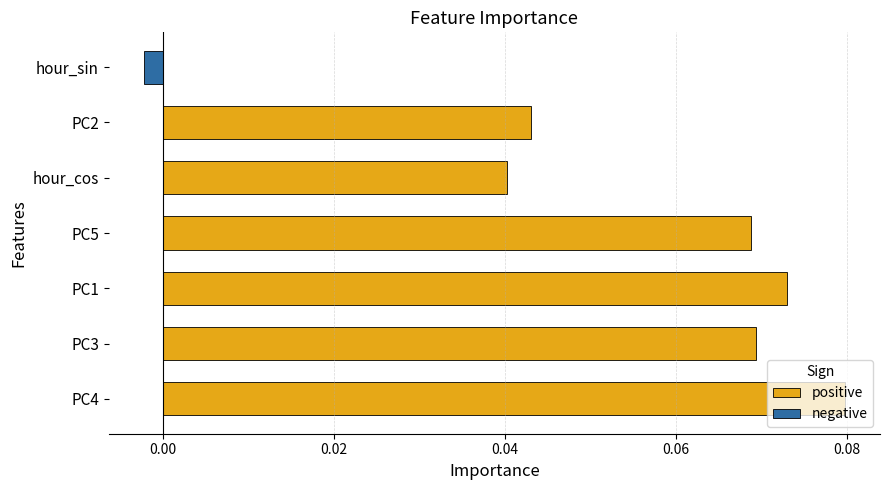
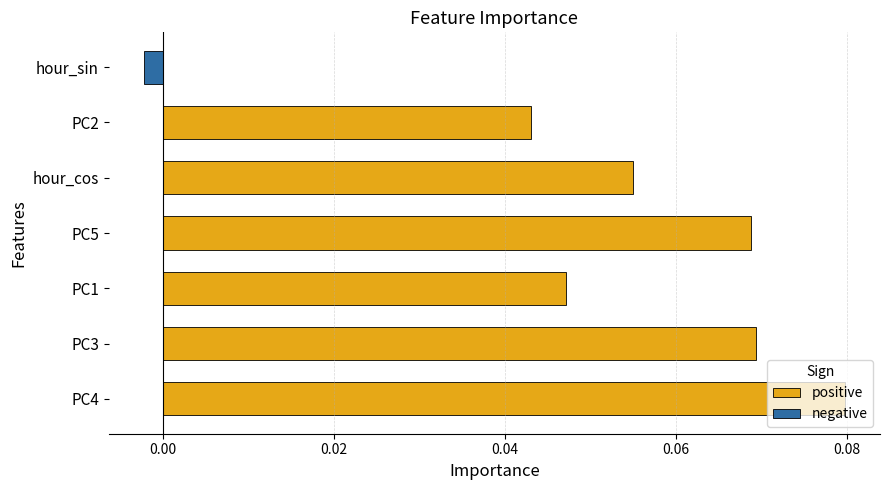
hour_cos: 0.040 -> 0.055
PC1: 0.073 -> 0.047
